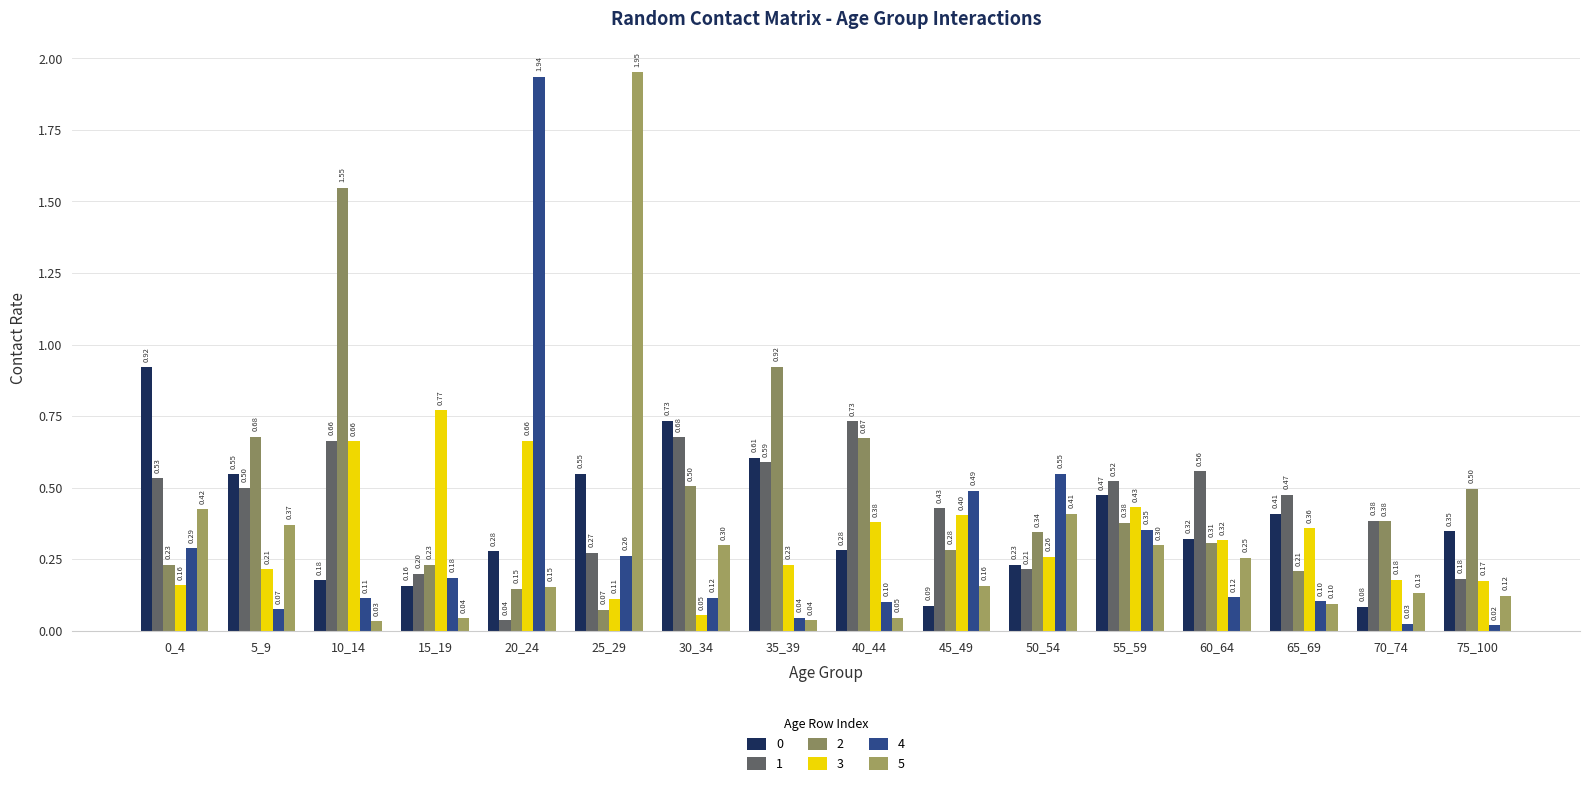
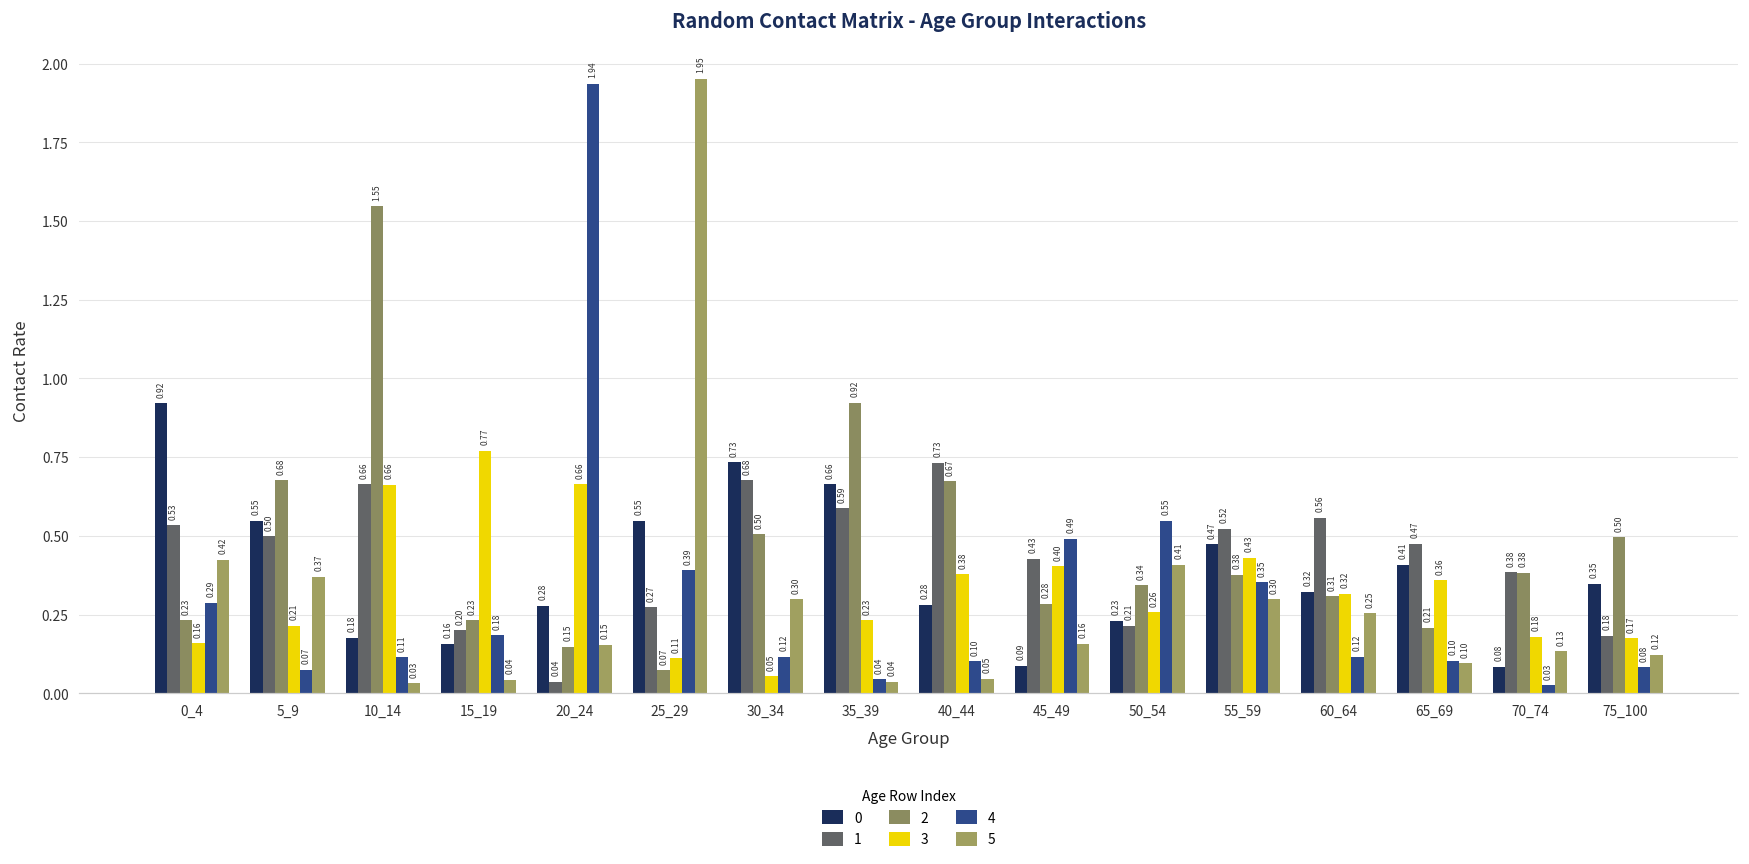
4, 25_29: 0.26 -> 0.39
0, 35_39: 0.61 -> 0.66
4, 75_100: 0.02 -> 0.08
